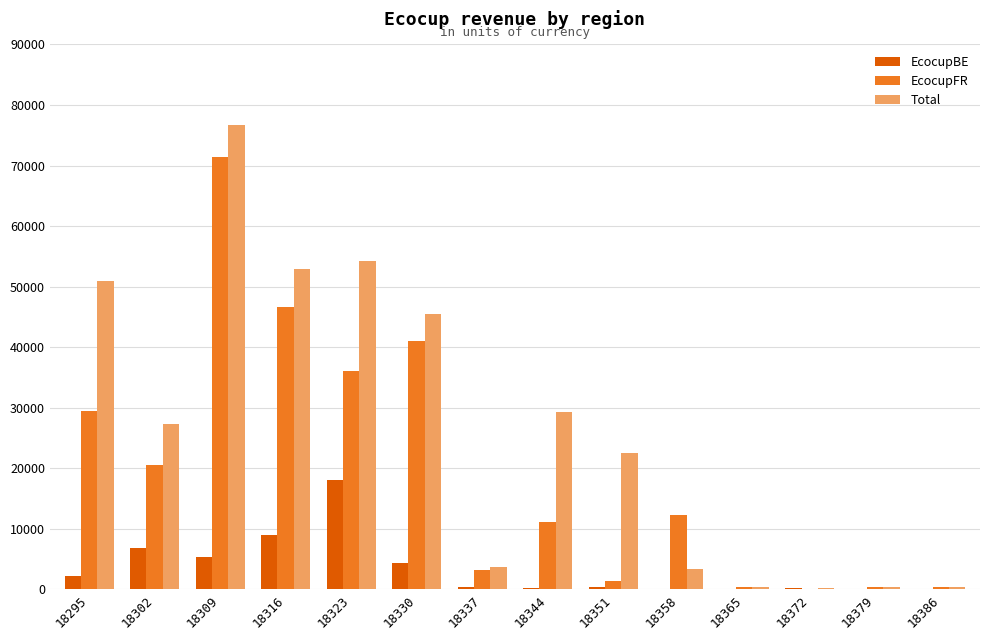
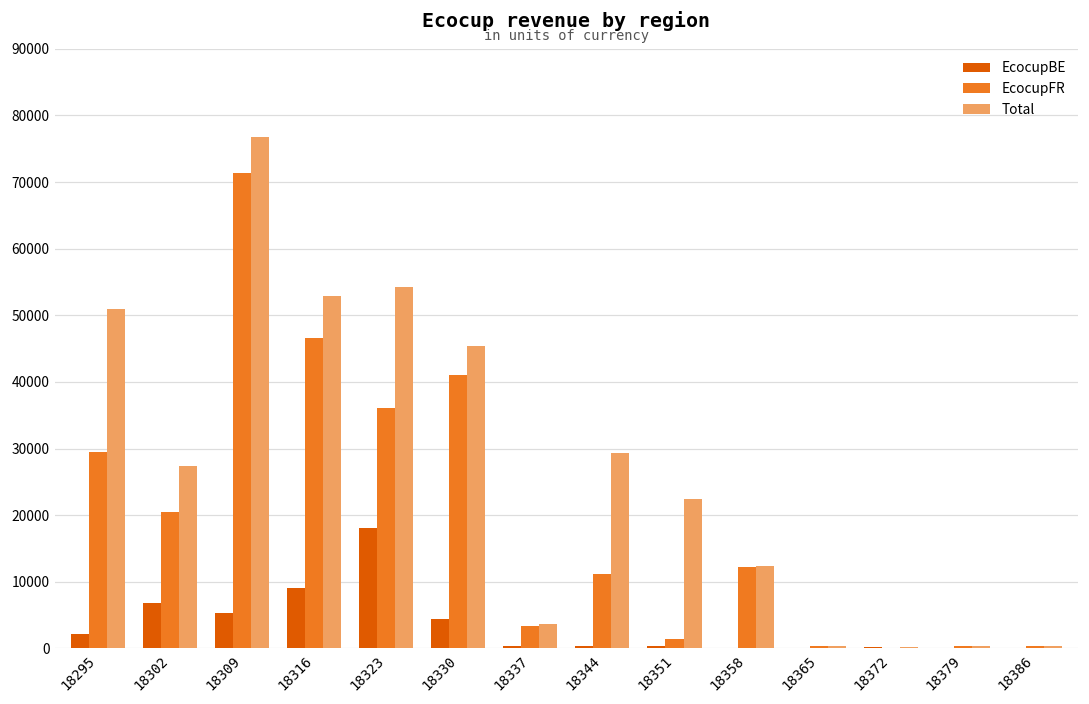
Total, 18358: 3000 -> 12000
